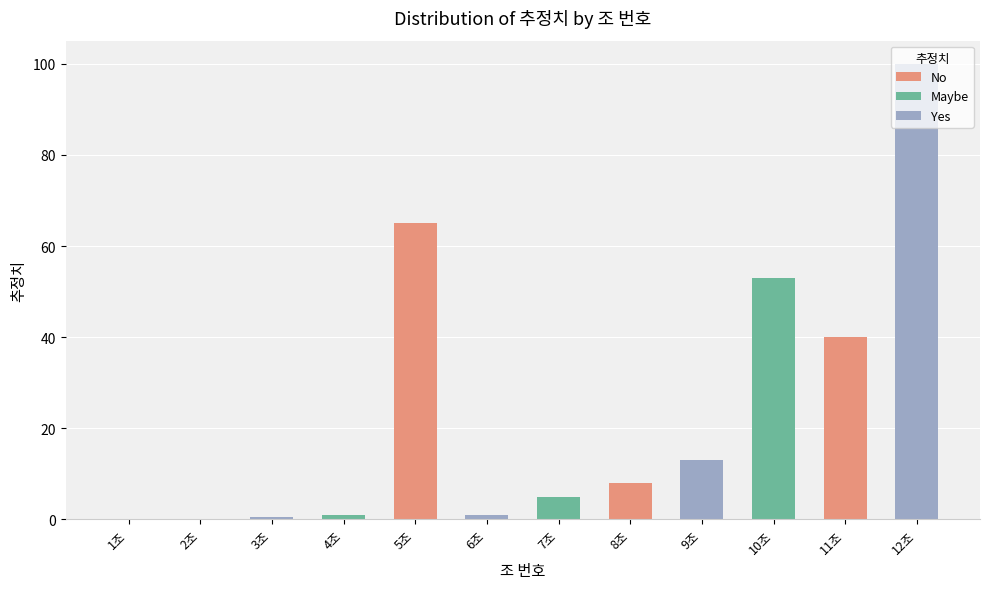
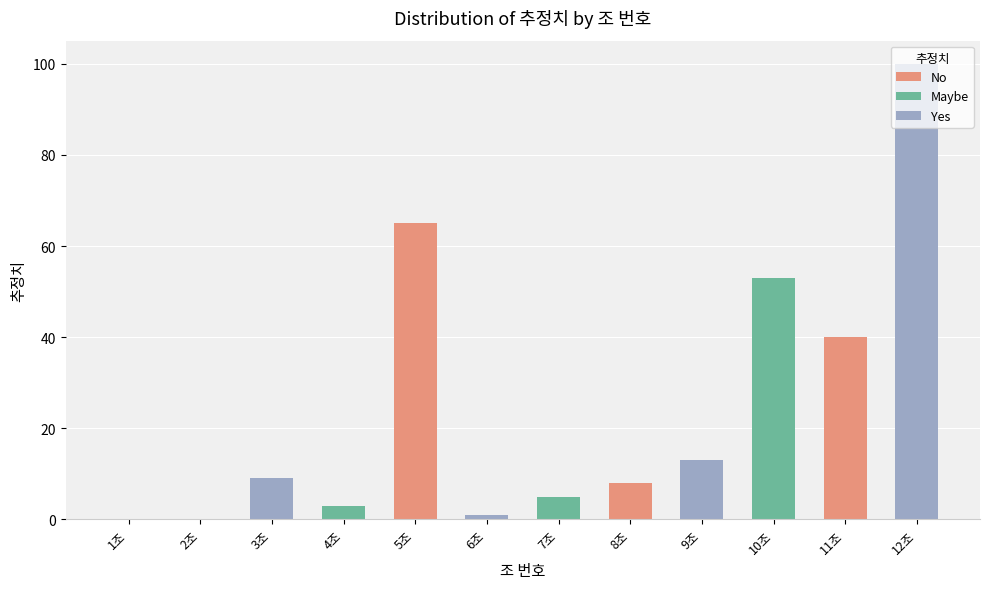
3조: 1 -> 9
4조: 1 -> 3
